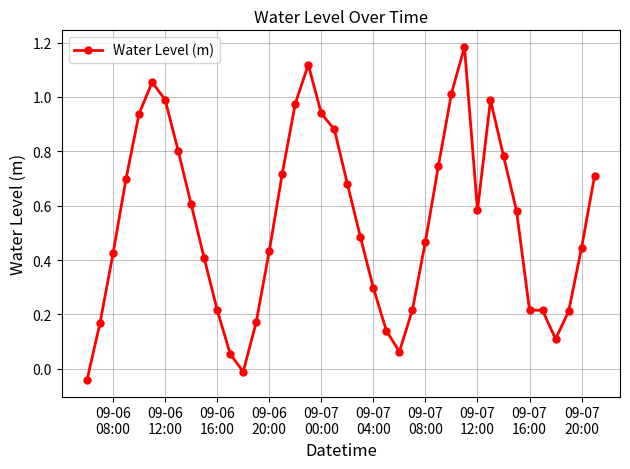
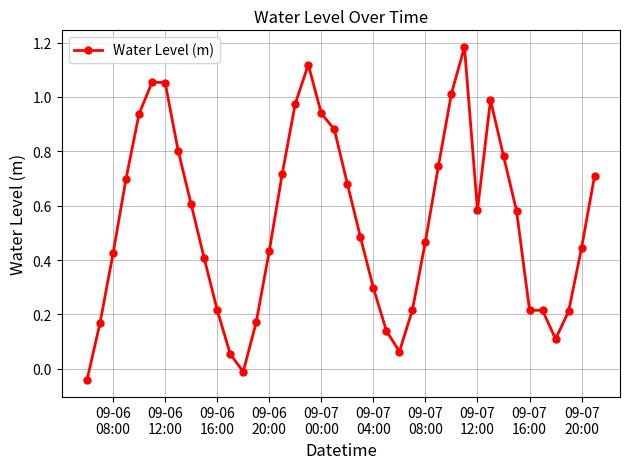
09-06 12:00: 0.99 -> 1.05
